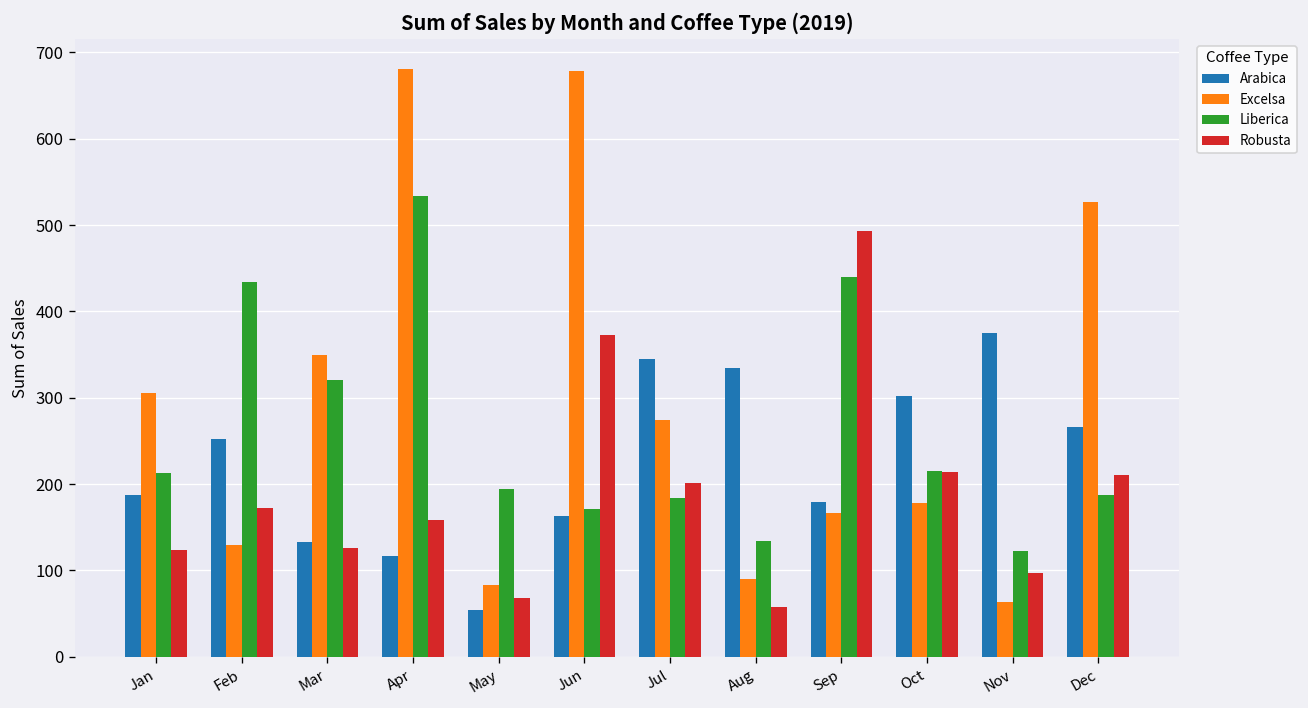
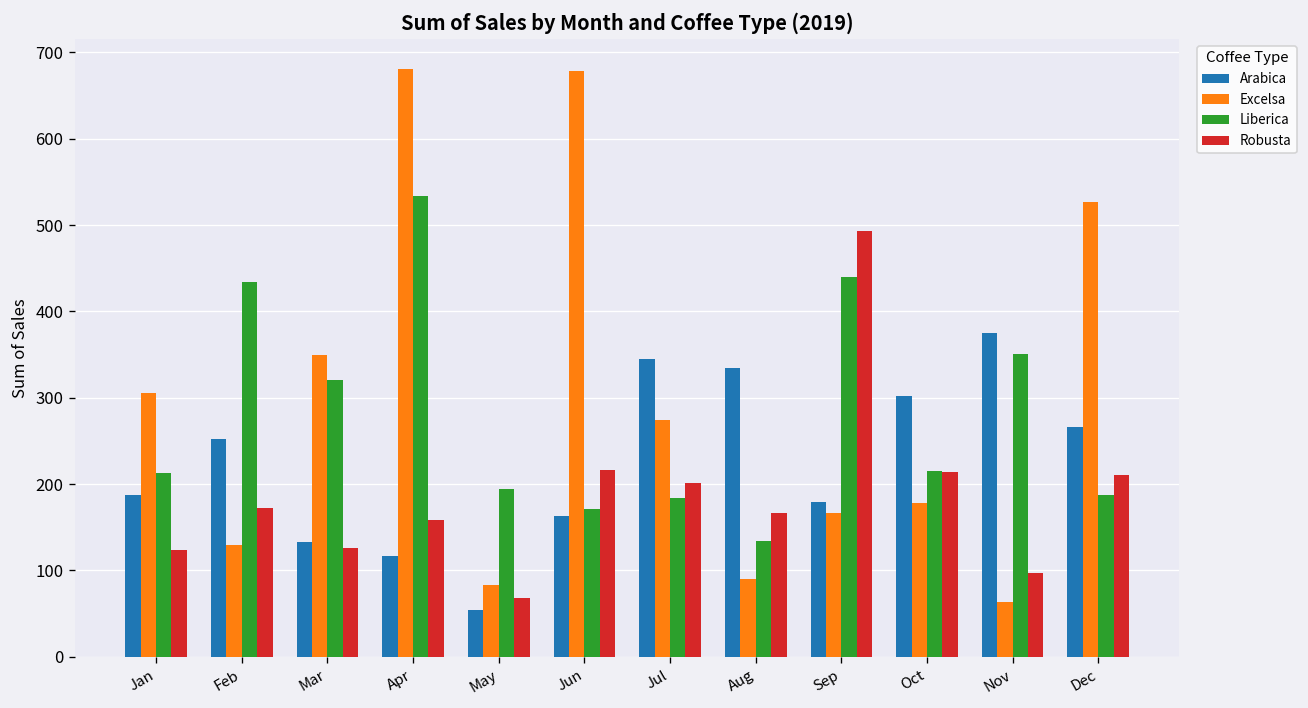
Robusta, Jun: 370 -> 220
Robusta, Aug: 60 -> 170
Liberica, Nov: 120 -> 350
